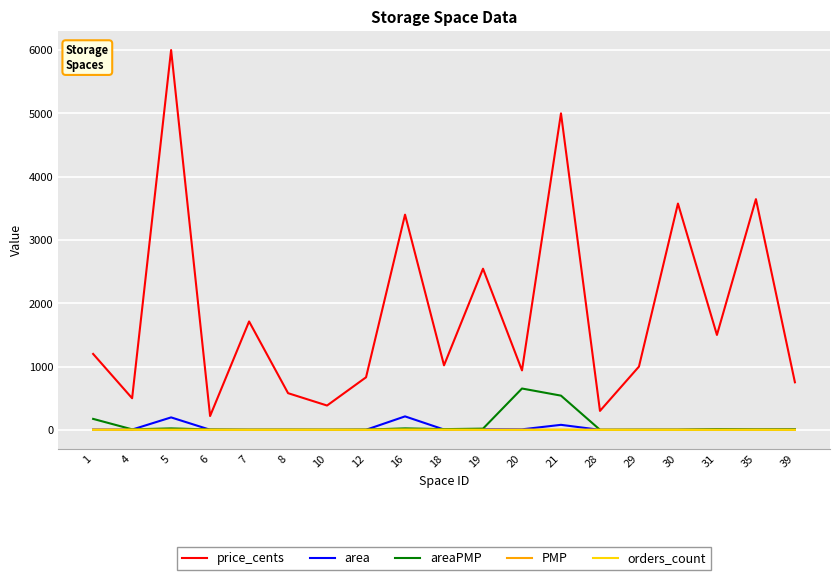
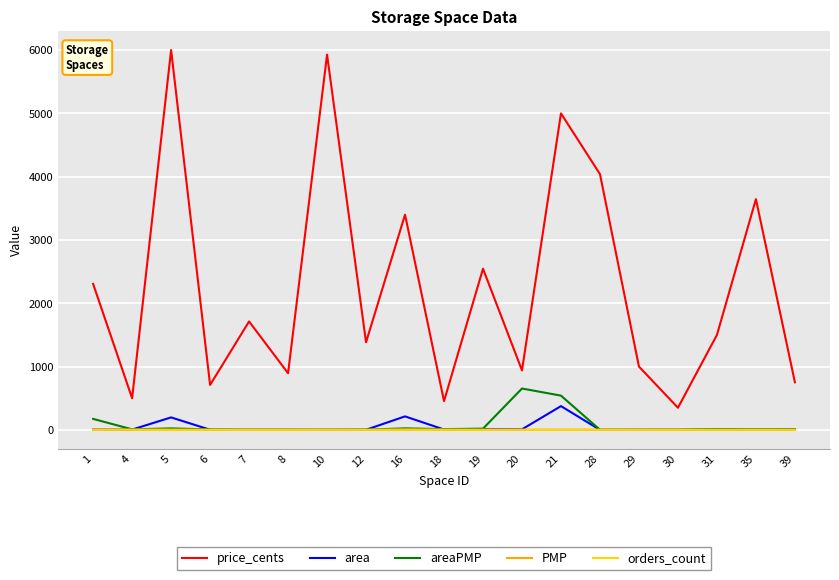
price_cents, 1: 1200 -> 2300
price_cents, 6: 200 -> 700
price_cents, 8: 600 -> 900
price_cents, 10: 400 -> 5900
price_cents, 12: 800 -> 1400
price_cents, 18: 1000 -> 500
area, 21: 100 -> 400
price_cents, 28: 300 -> 4000
price_cents, 30: 3600 -> 400
